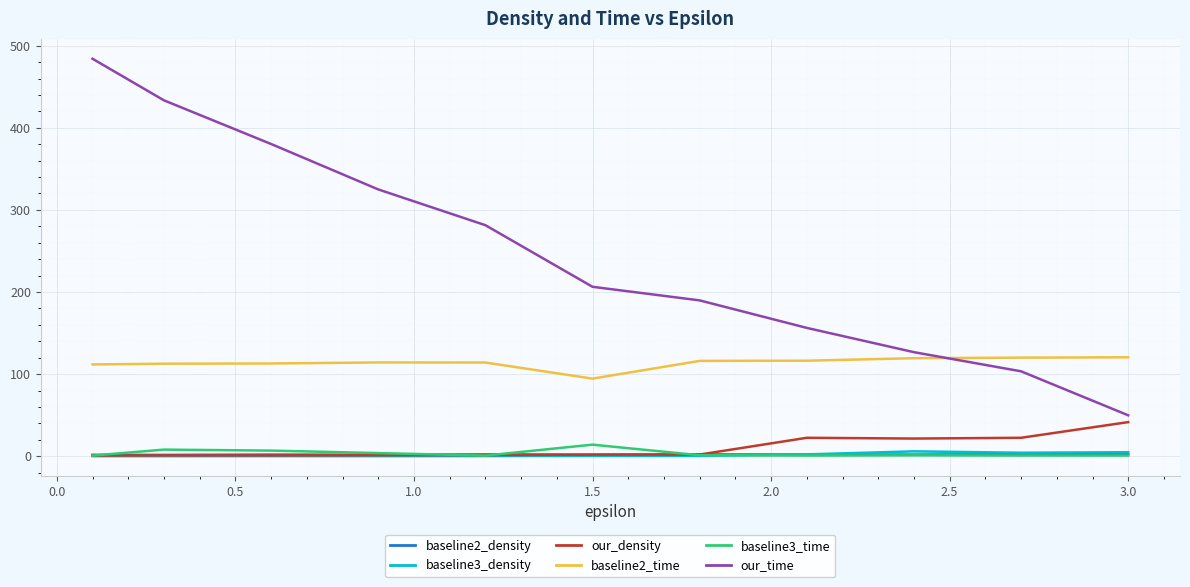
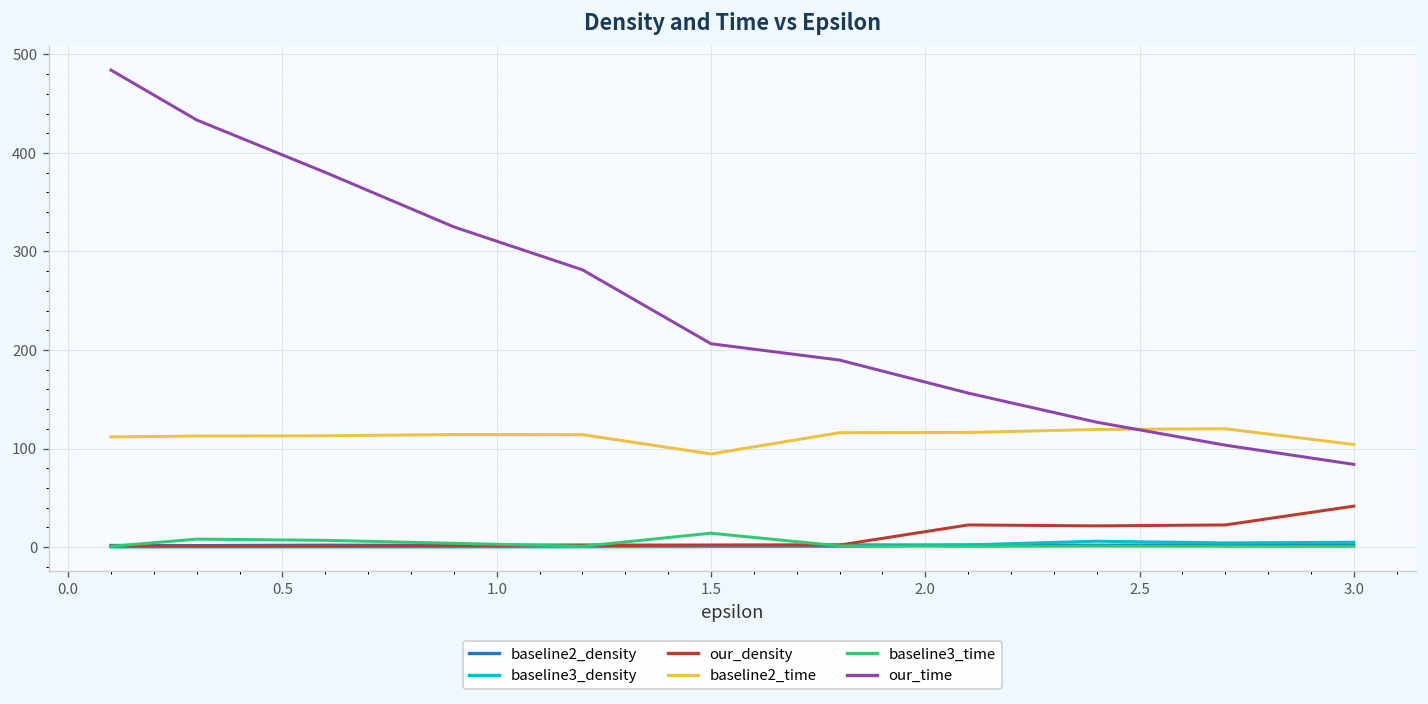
baseline2_time, 3.0: 120 -> 100
our_time, 3.0: 50 -> 80
